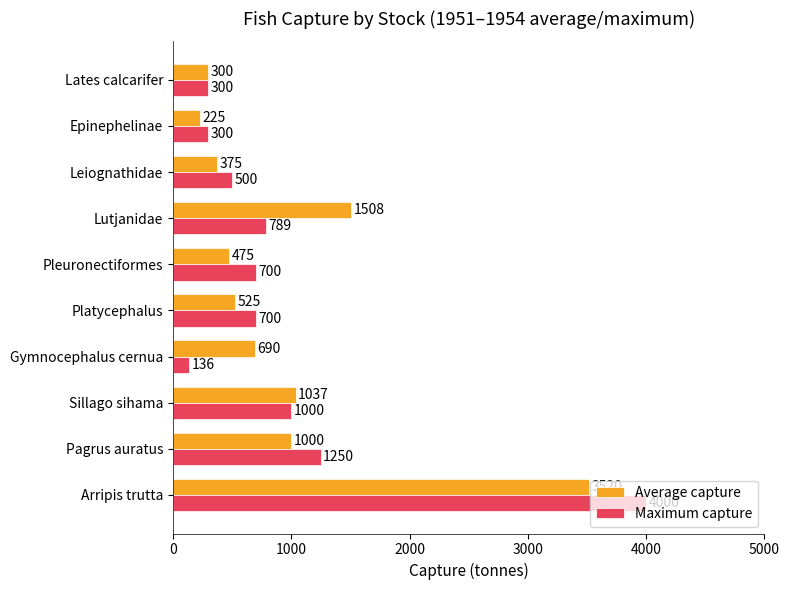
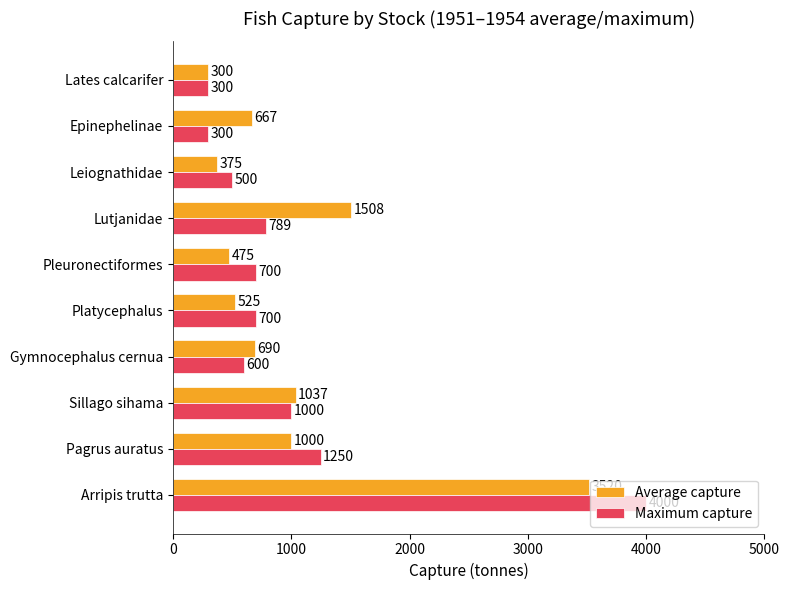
Average capture, Epinephelinae: 225 -> 667
Maximum capture, Gymnocephalus cernua: 136 -> 600
